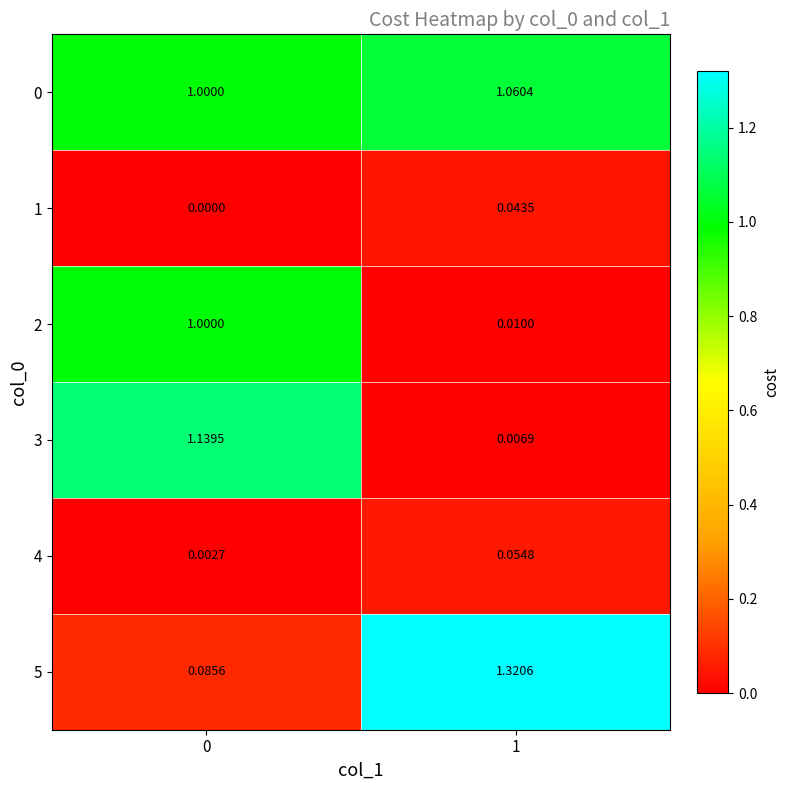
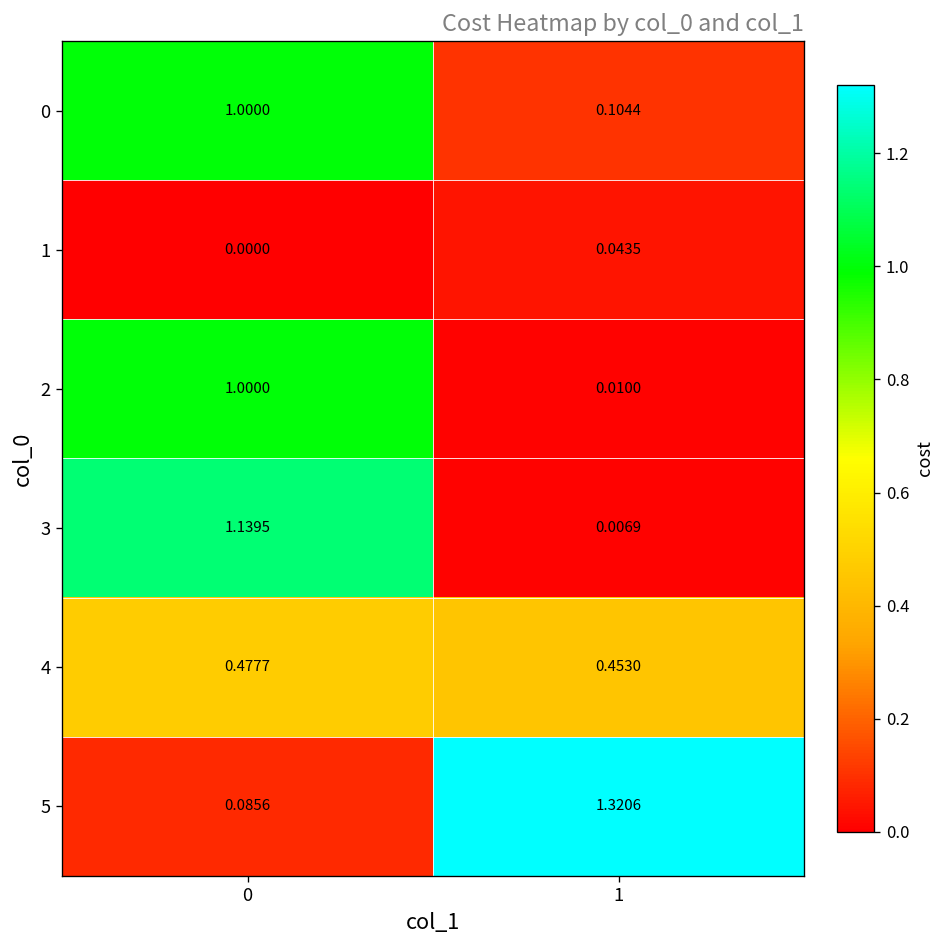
0, 1: 1.0604 -> 0.1044
4, 0: 0.0027 -> 0.4777
4, 1: 0.0548 -> 0.4530
